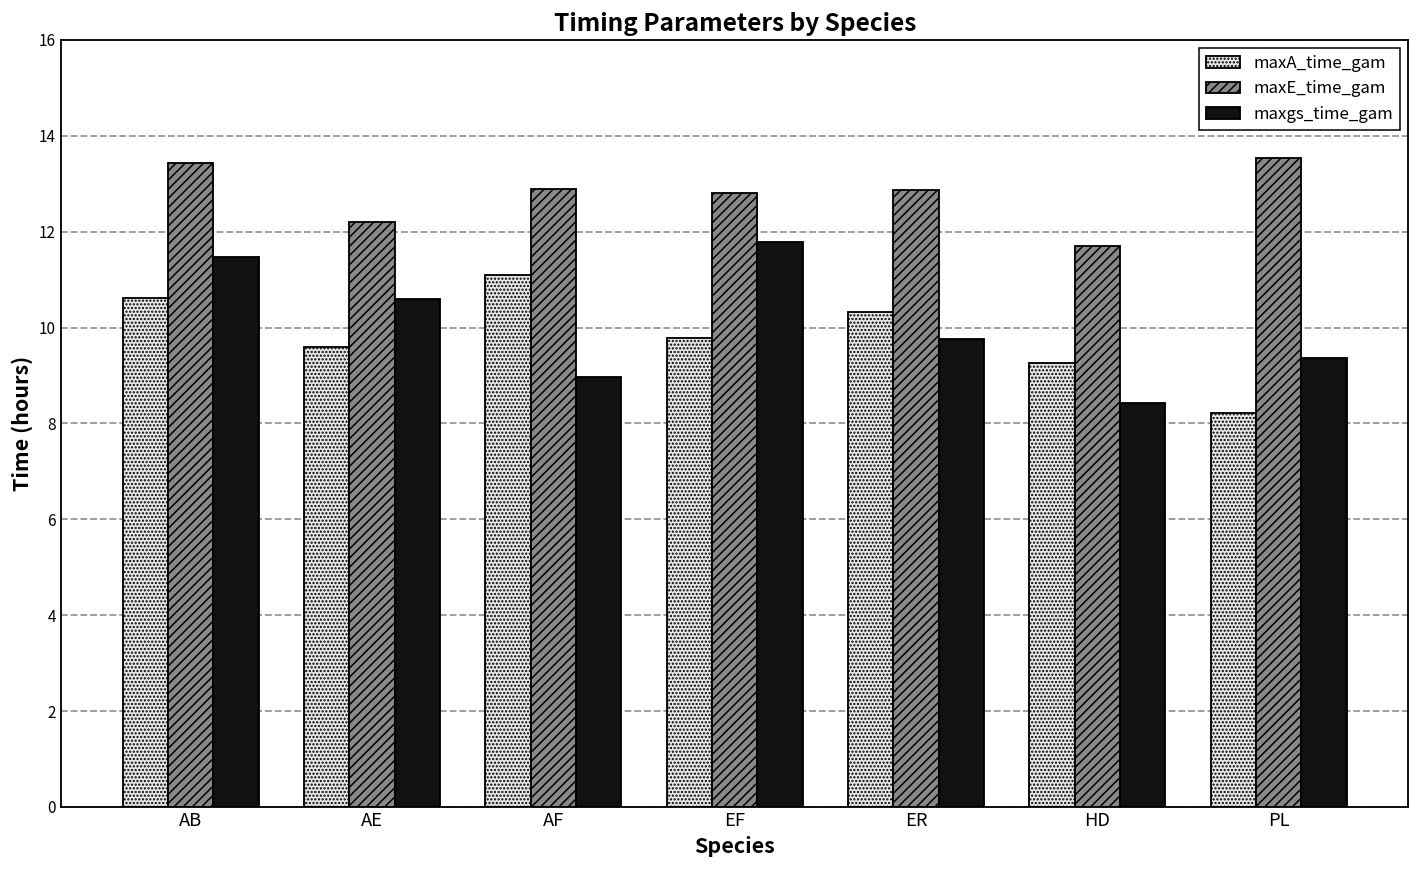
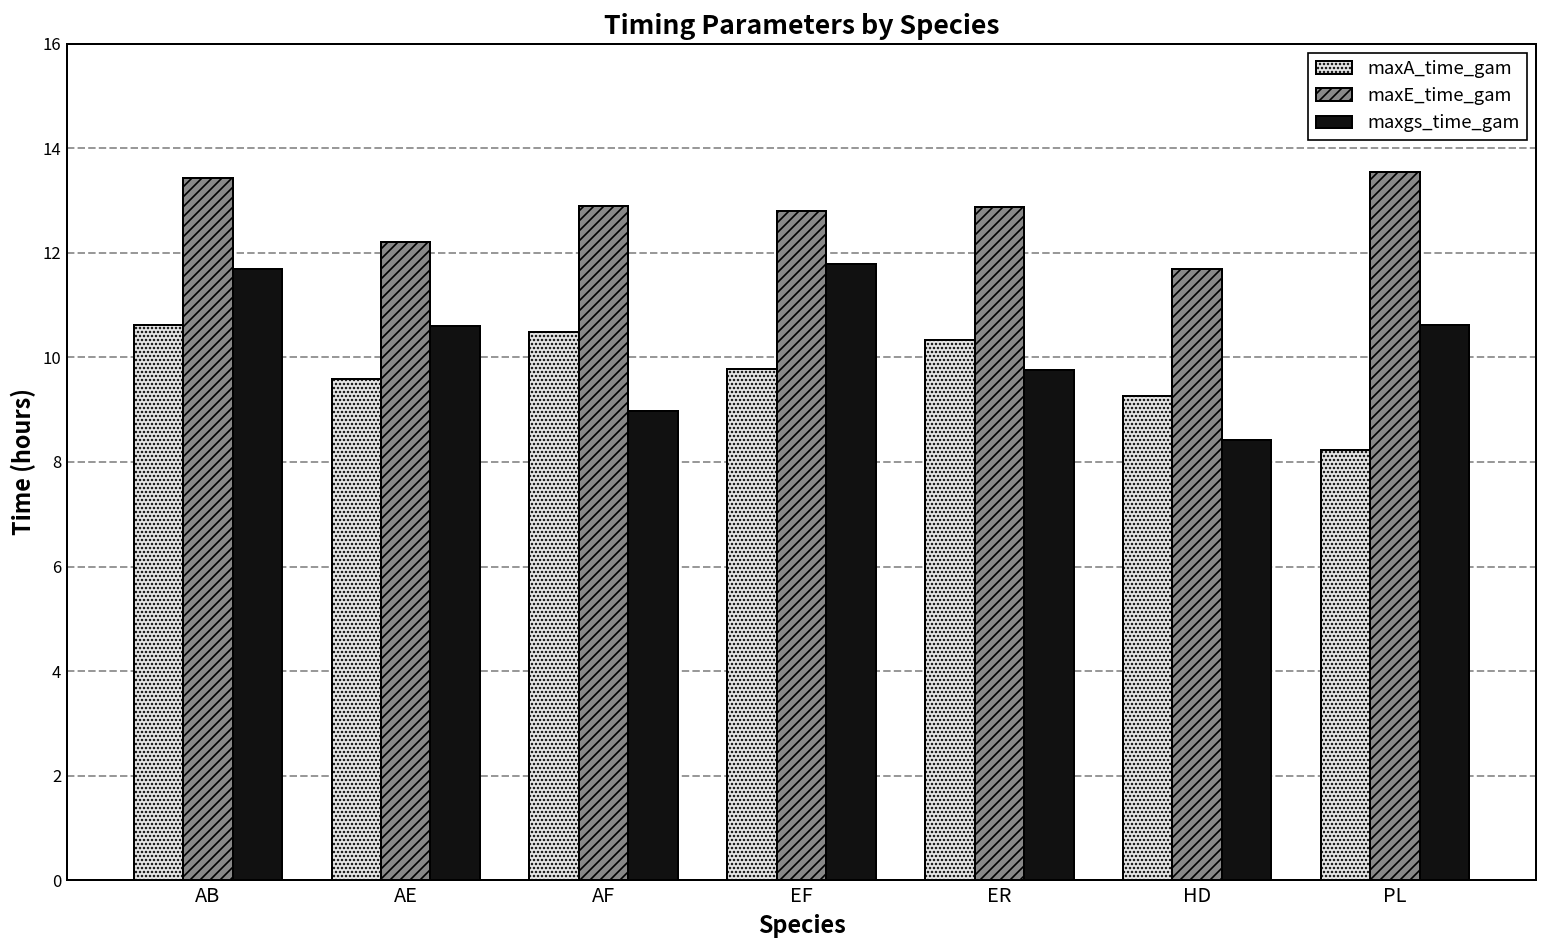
maxgs_time_gam, AB: 11.5 -> 11.7
maxA_time_gam, AF: 11.1 -> 10.5
maxgs_time_gam, PL: 9.4 -> 10.6
